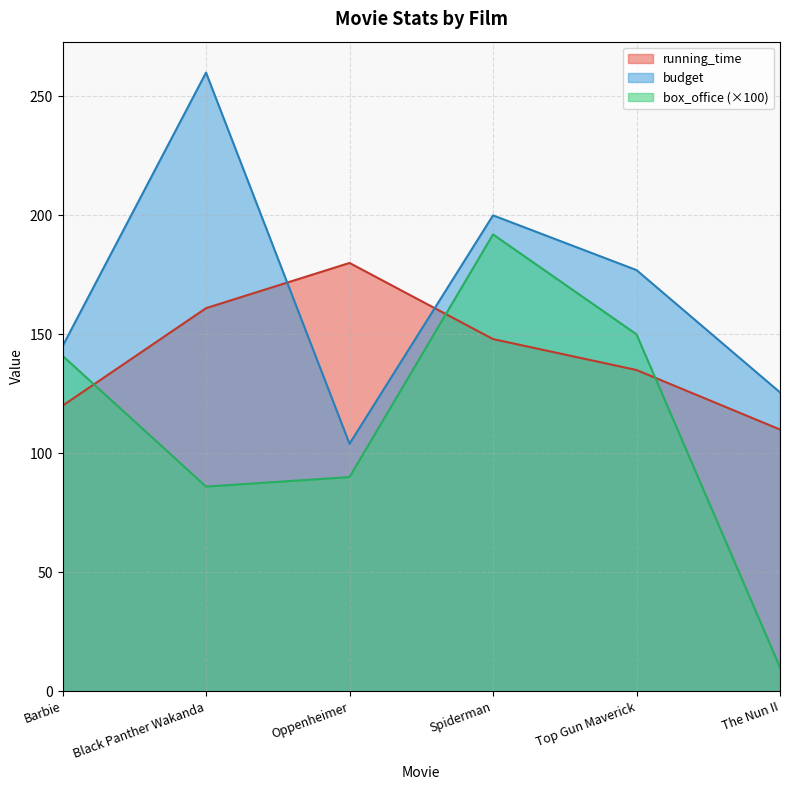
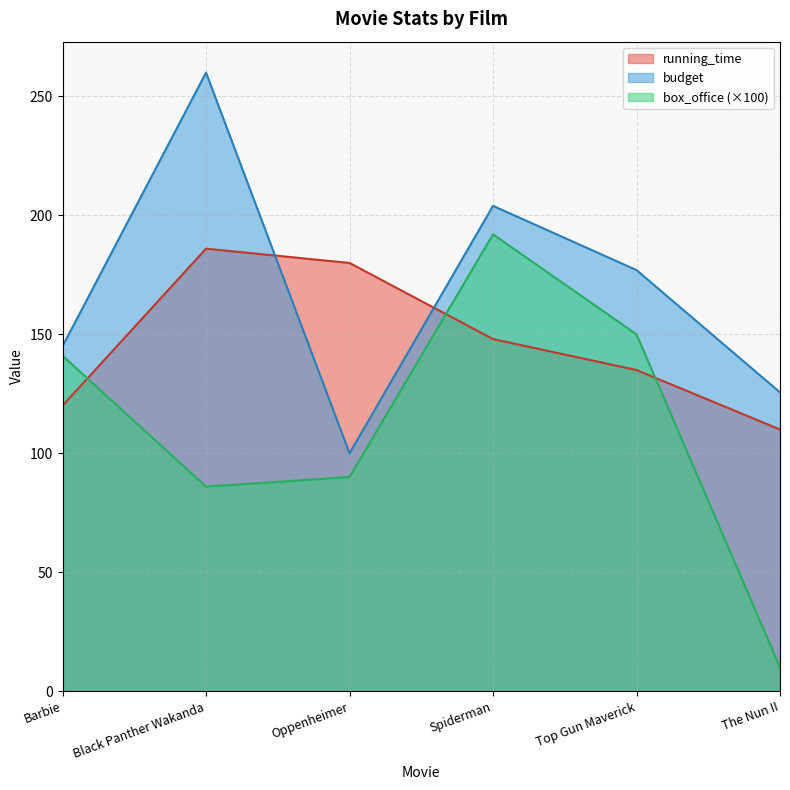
running_time, Black Panther Wakanda: 161 -> 186
budget, Oppenheimer: 104 -> 100
budget, Spiderman: 200 -> 204
